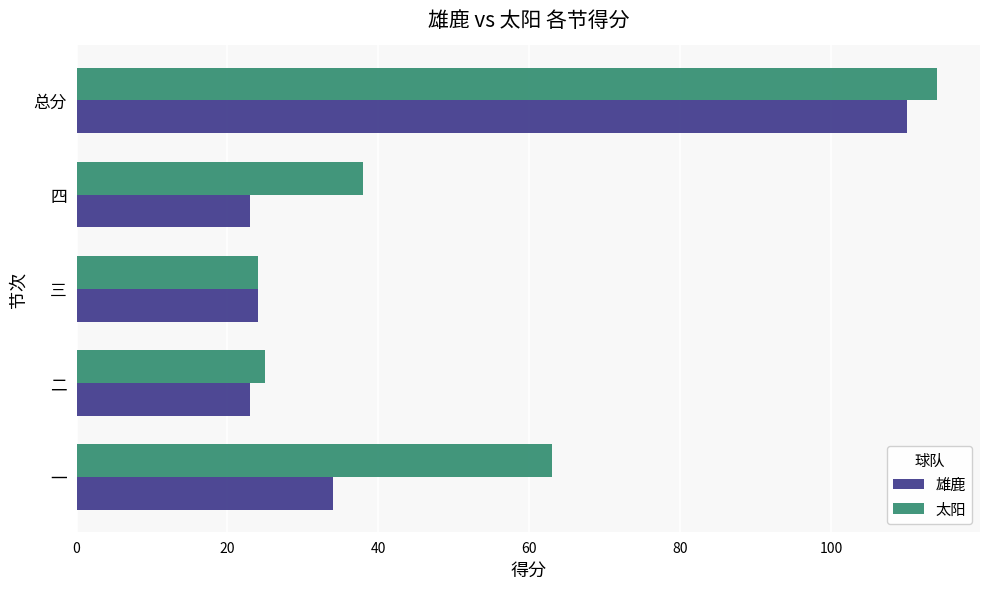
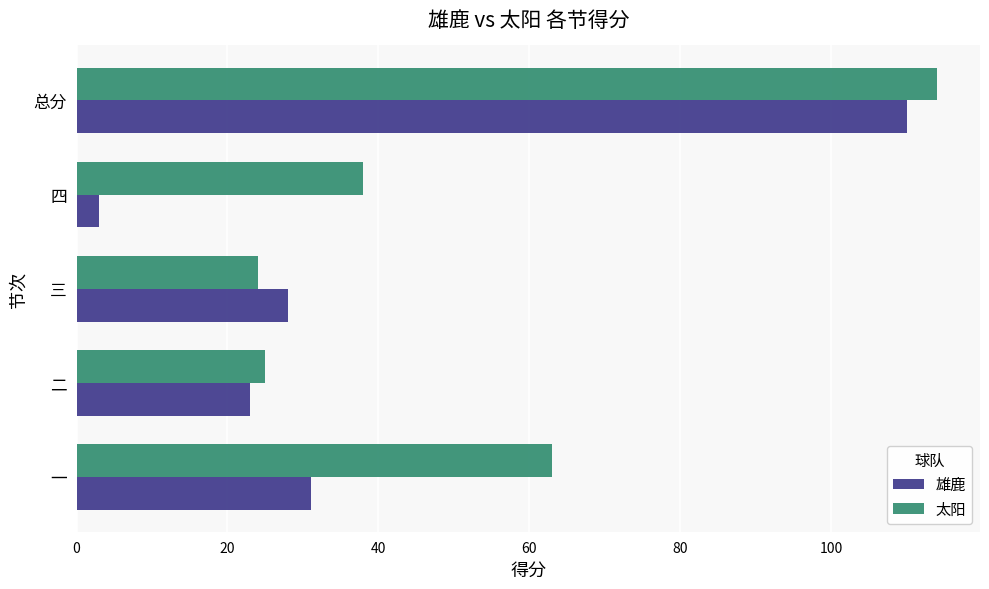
雄鹿, 四: 23 -> 3
雄鹿, 三: 24 -> 28
雄鹿, 一: 34 -> 31
